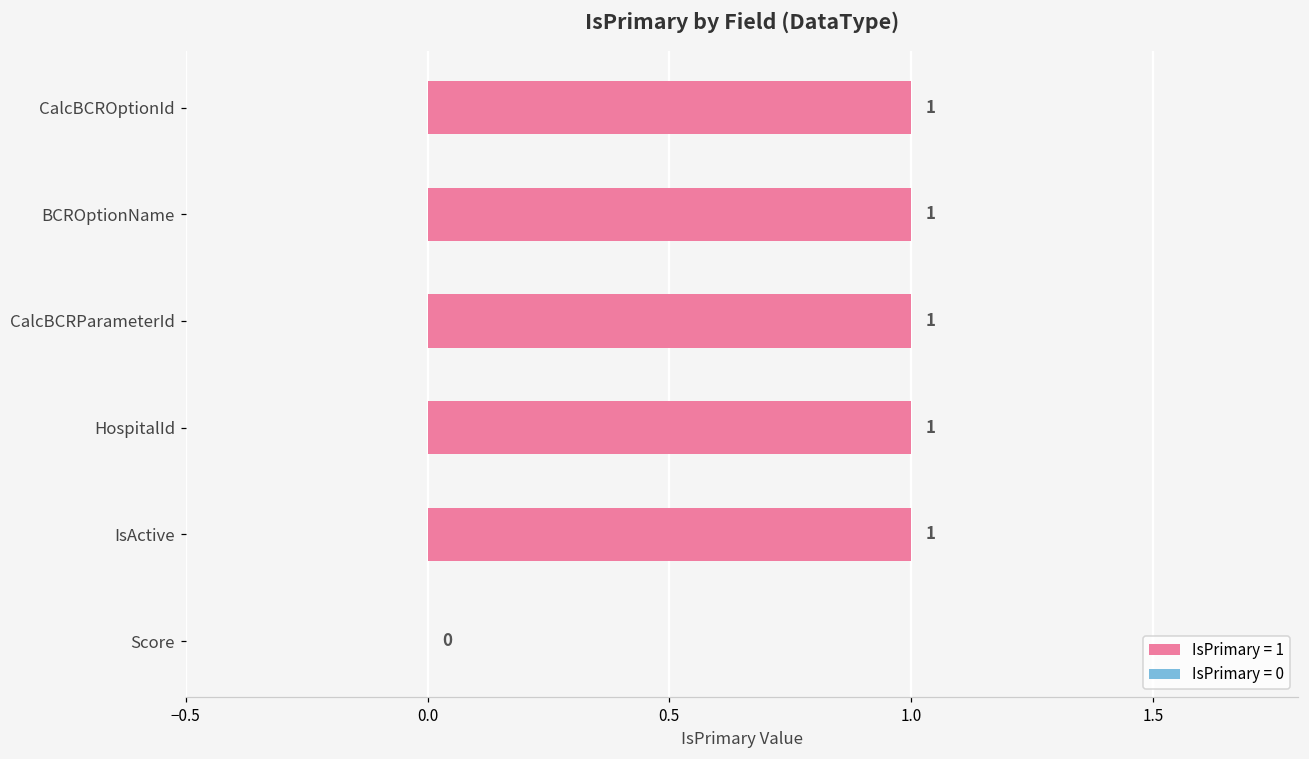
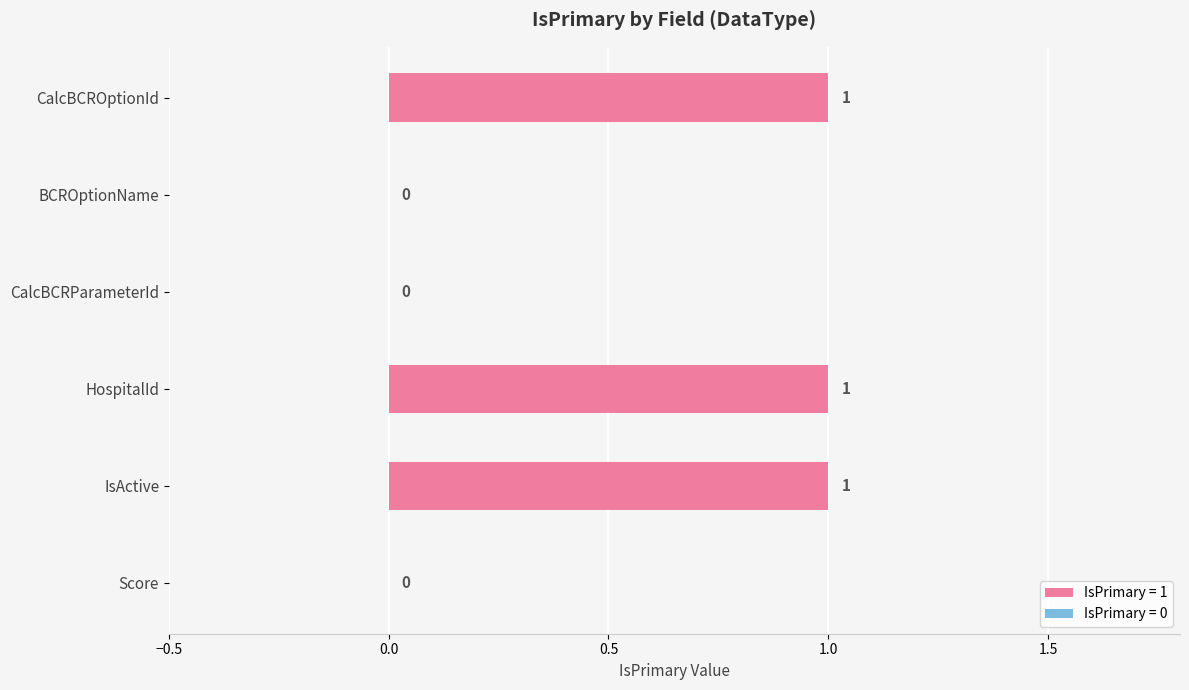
BCROptionName: 1 -> 0
CalcBCRParameterId: 1 -> 0
